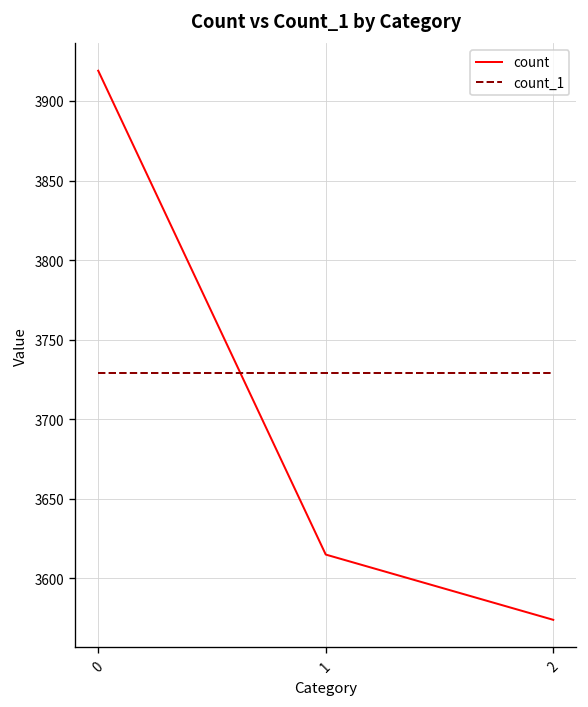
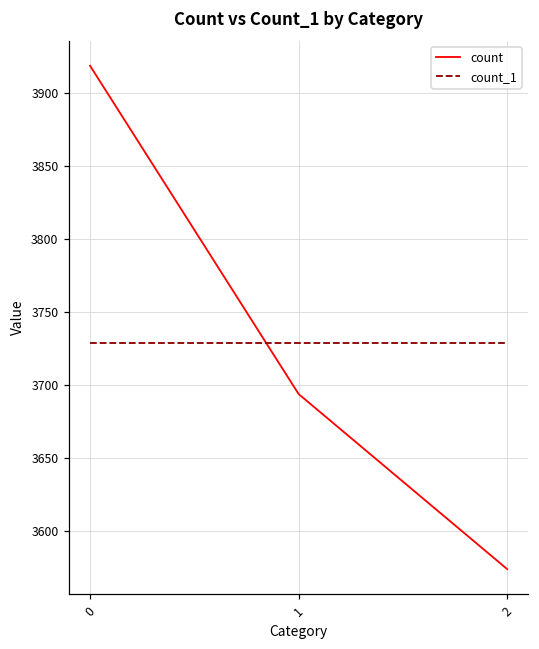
count, 1: 3615 -> 3694
